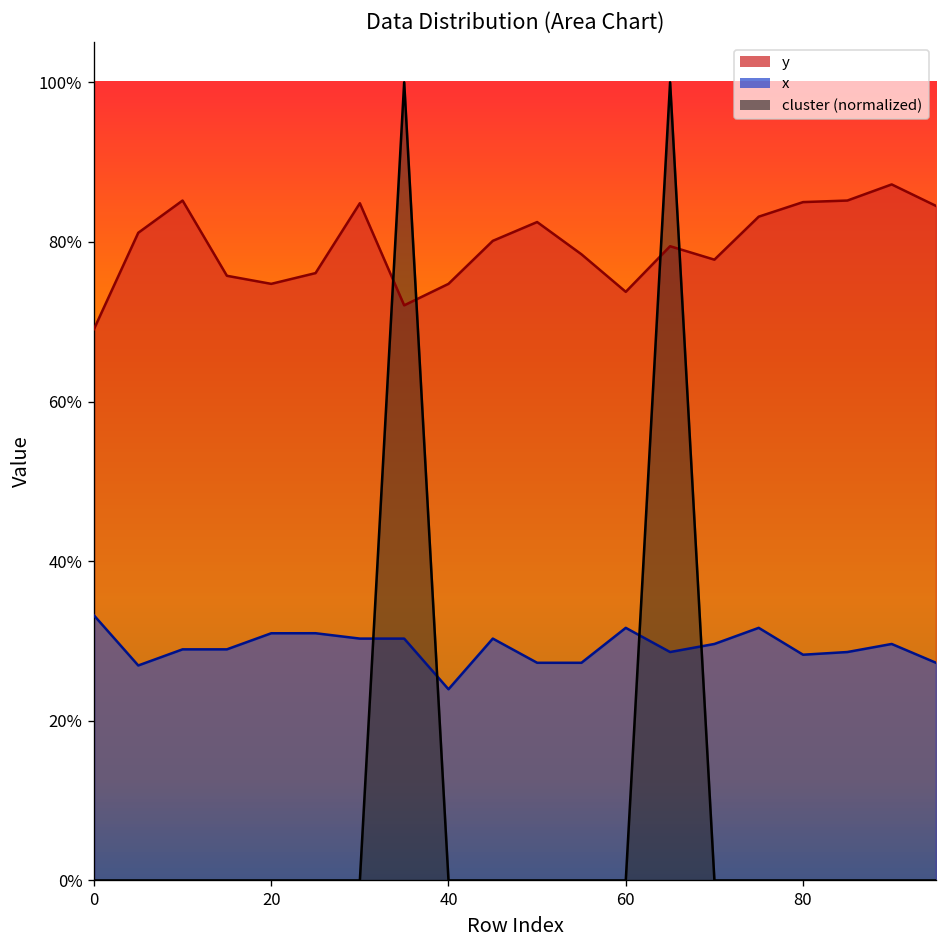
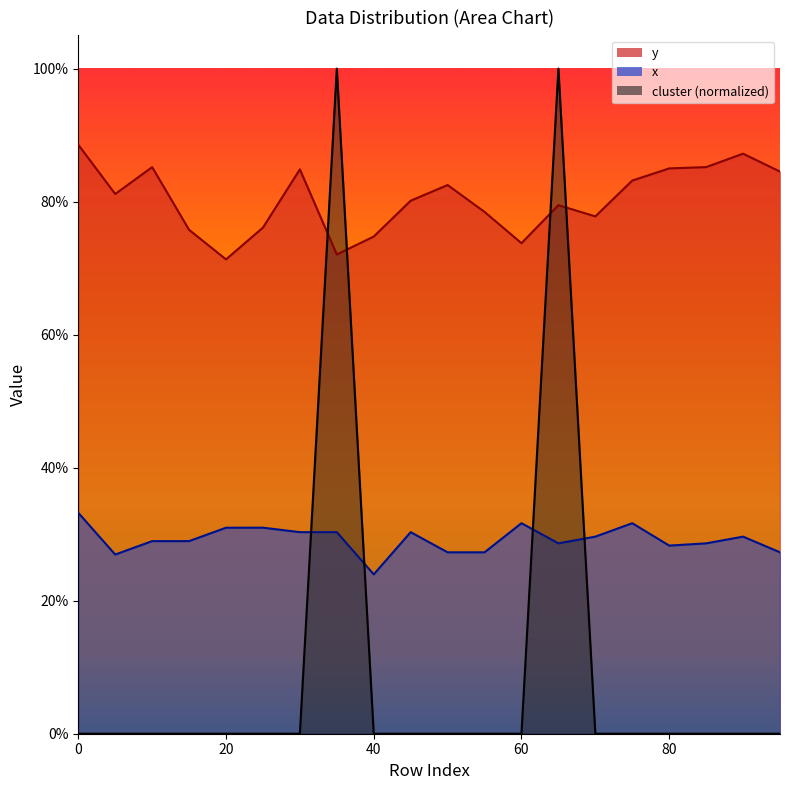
y, 0: 69% -> 89%
y, 20: 75% -> 71%
